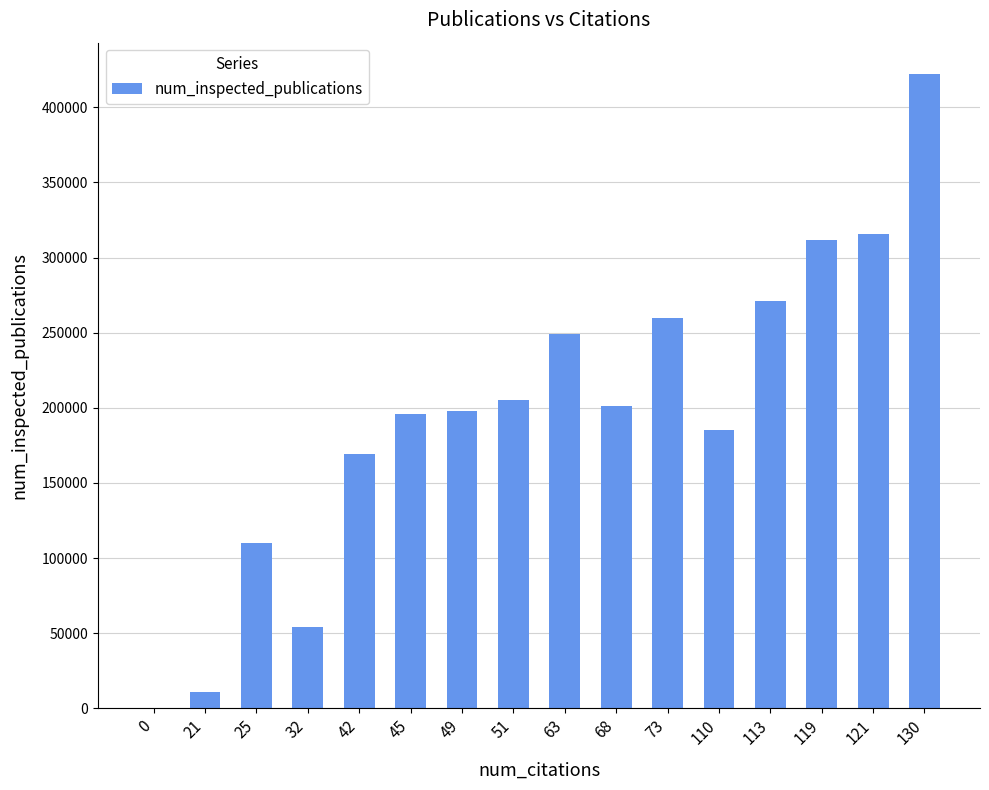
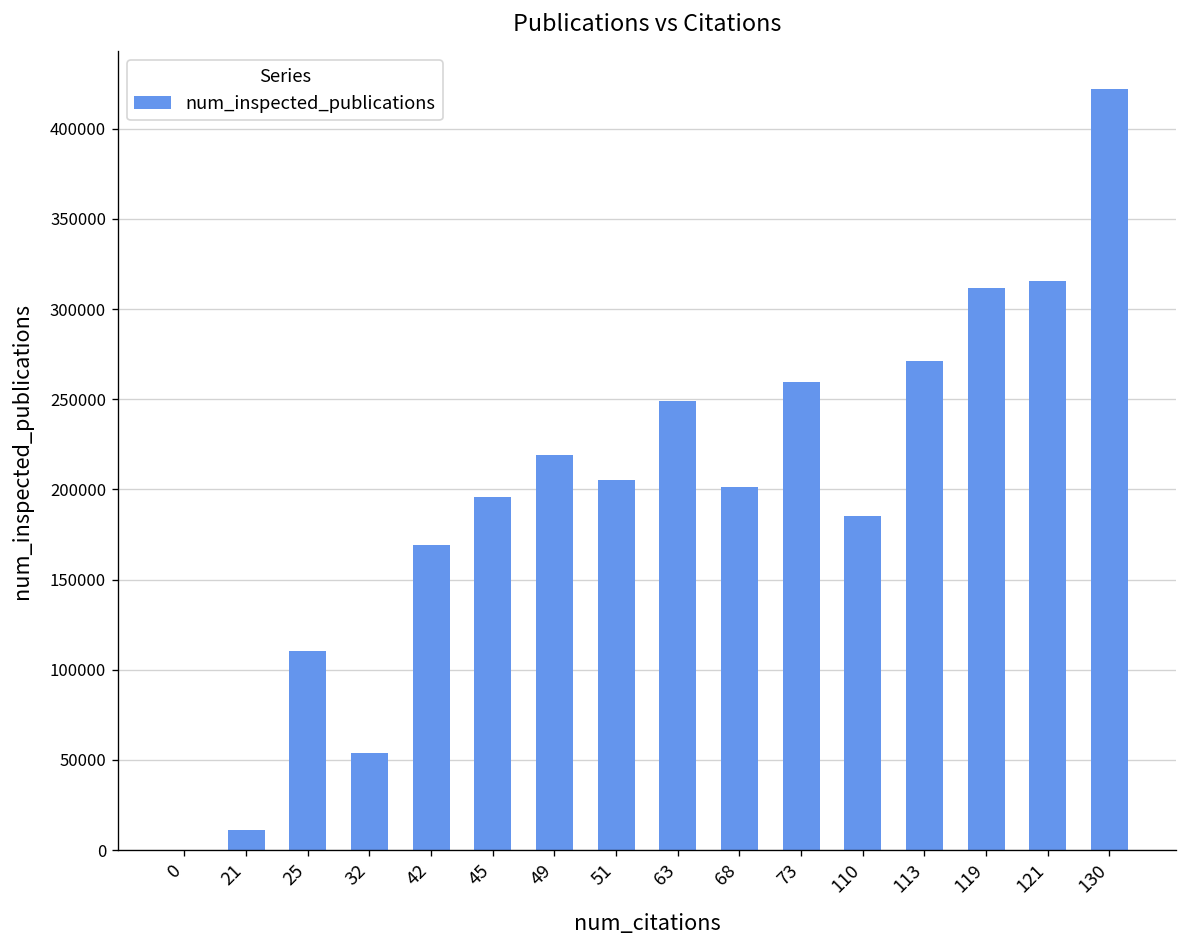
49: 198000 -> 219000
